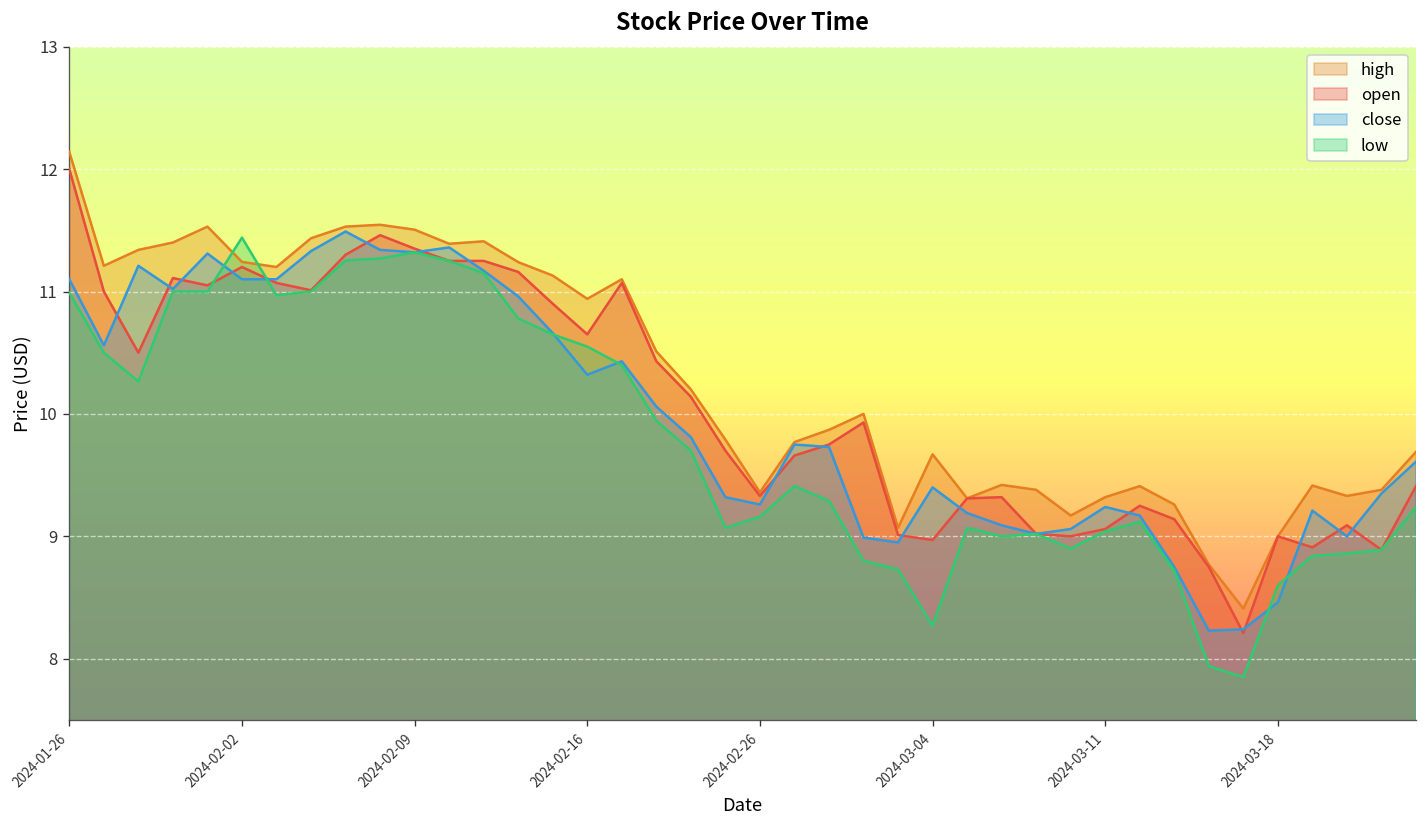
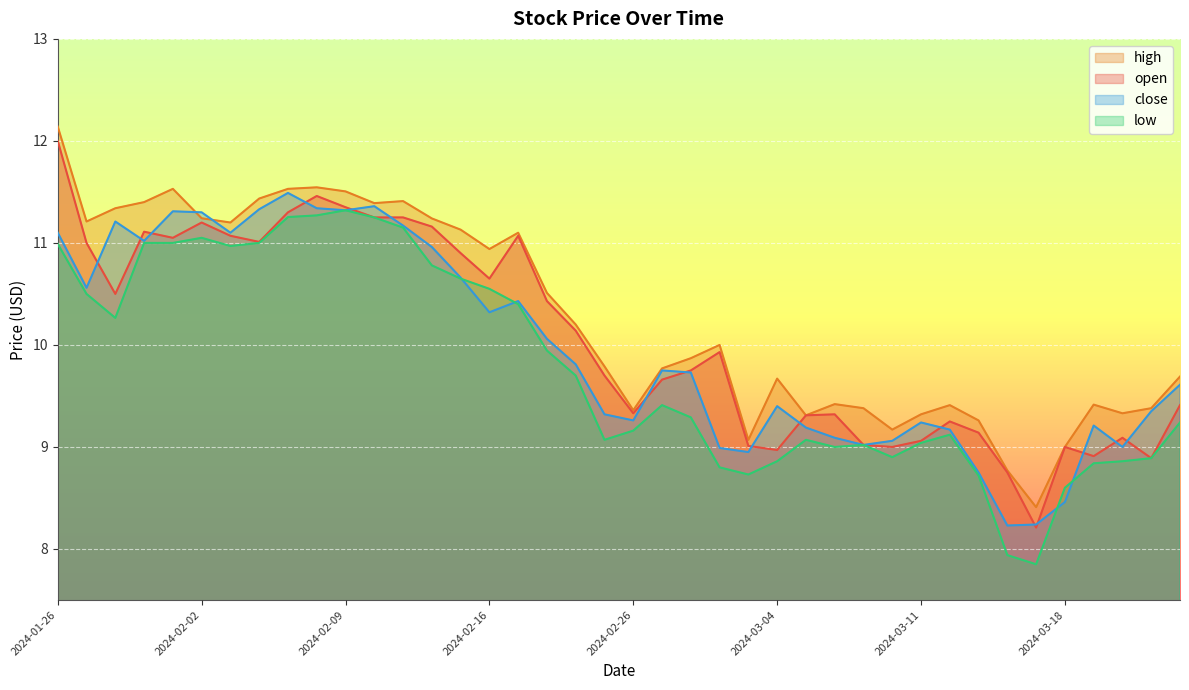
close, 2024-02-02: 11.1 -> 11.3
low, 2024-02-02: 11.44 -> 11.05
low, 2024-03-04: 8.27 -> 8.86
